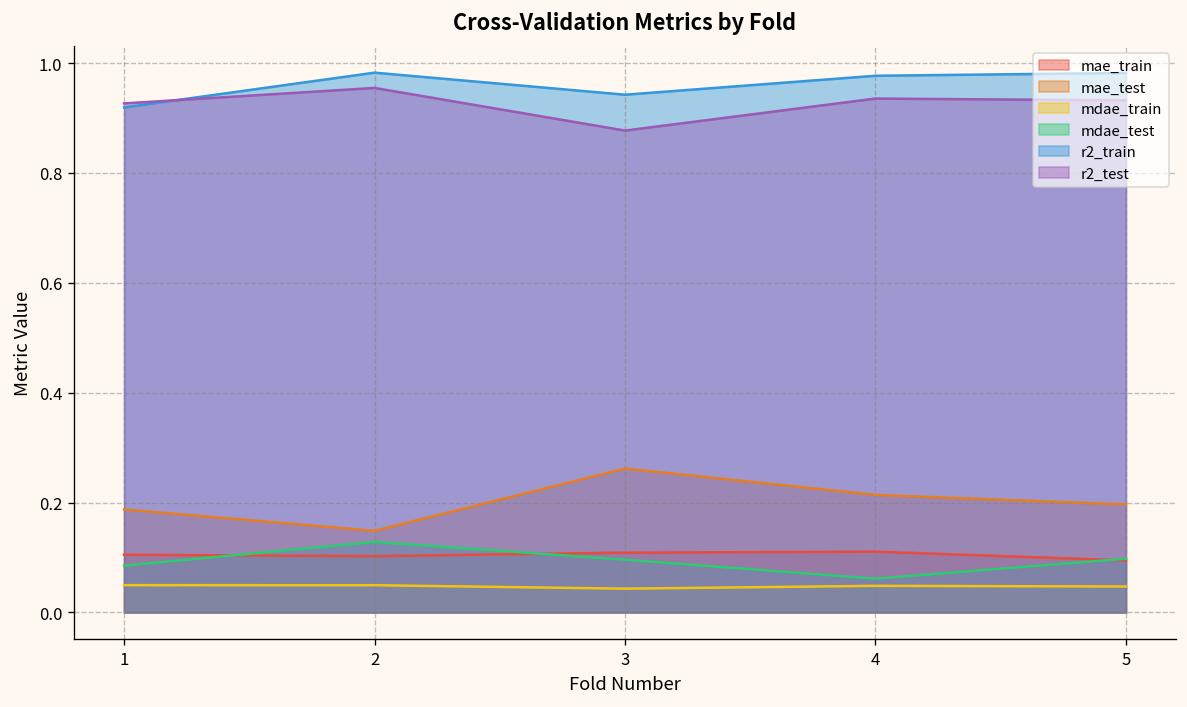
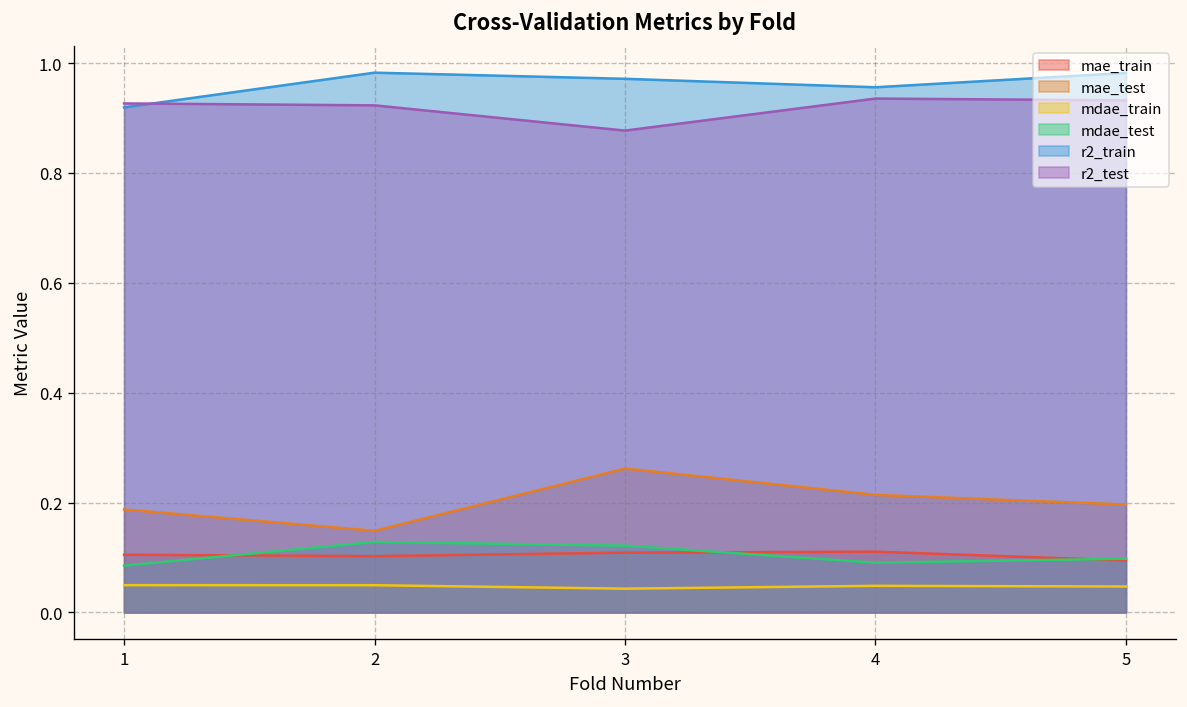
r2_test, 2: 0.95 -> 0.92
mdae_test, 3: 0.10 -> 0.12
r2_train, 3: 0.94 -> 0.97
mdae_test, 4: 0.06 -> 0.09
r2_train, 4: 0.98 -> 0.96
